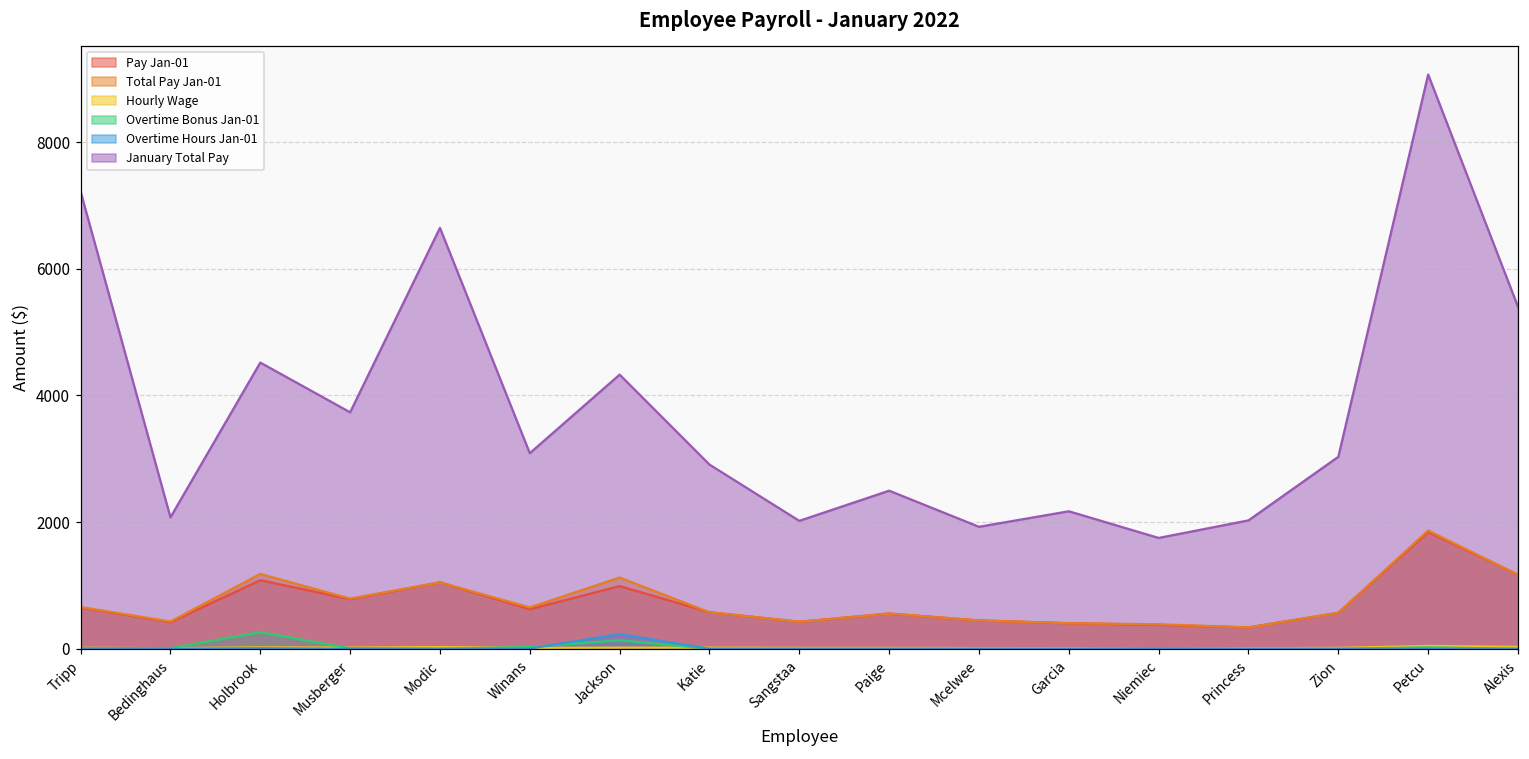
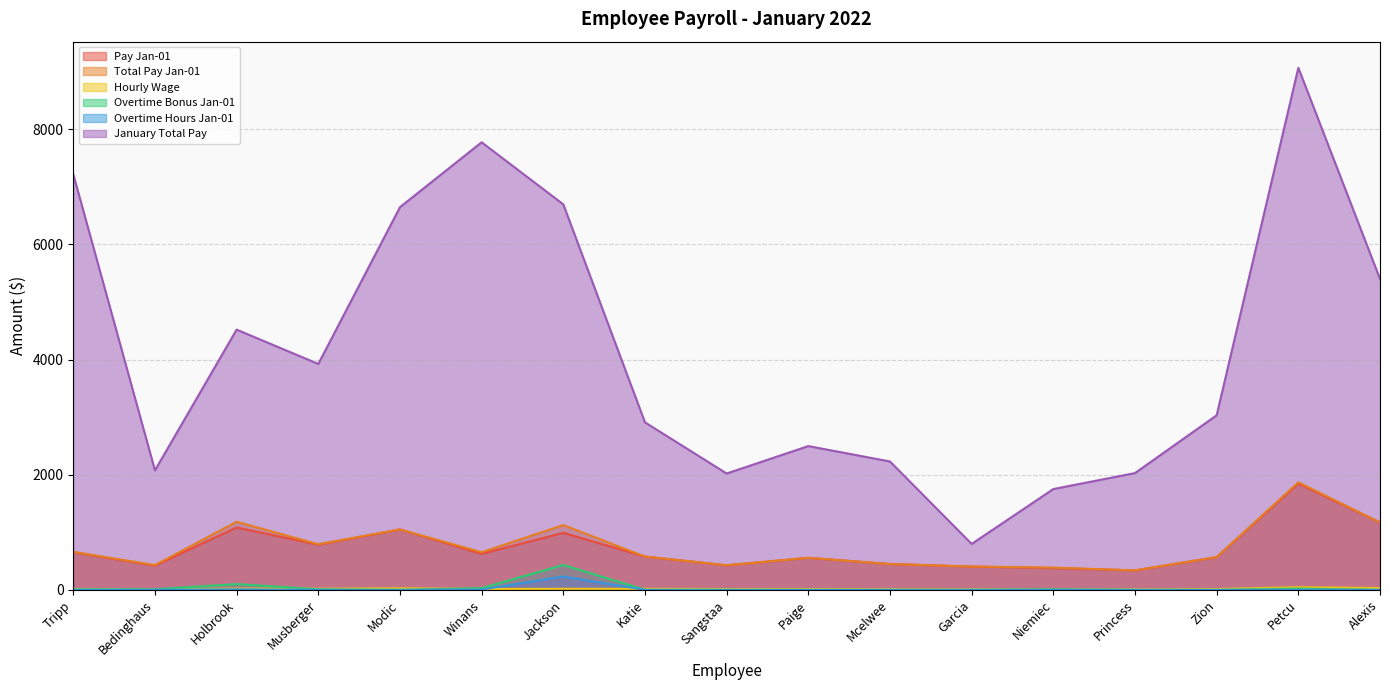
Overtime Bonus Jan-01, Holbrook: 300 -> 100
January Total Pay, Musberger: 3700 -> 3900
January Total Pay, Winans: 3100 -> 7800
Overtime Bonus Jan-01, Jackson: 100 -> 400
January Total Pay, Jackson: 4300 -> 6700
January Total Pay, Mcelwee: 1900 -> 2200
January Total Pay, Garcia: 2200 -> 800
